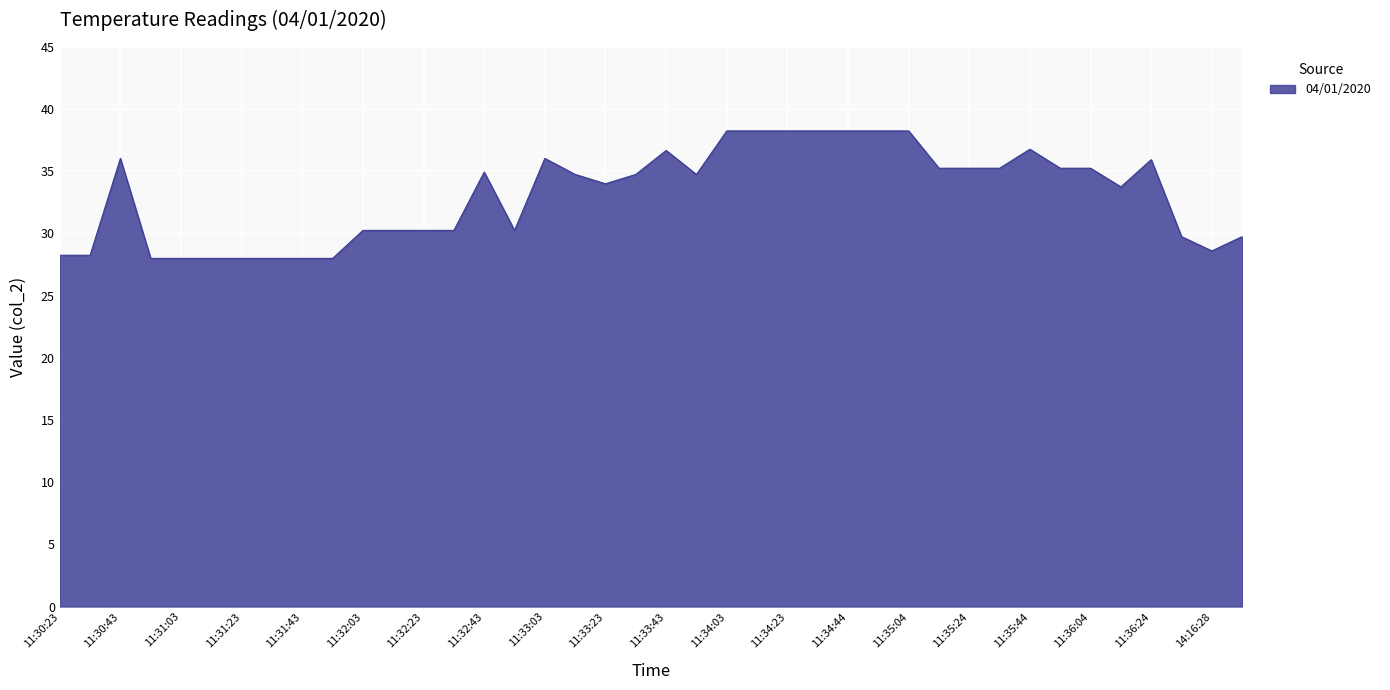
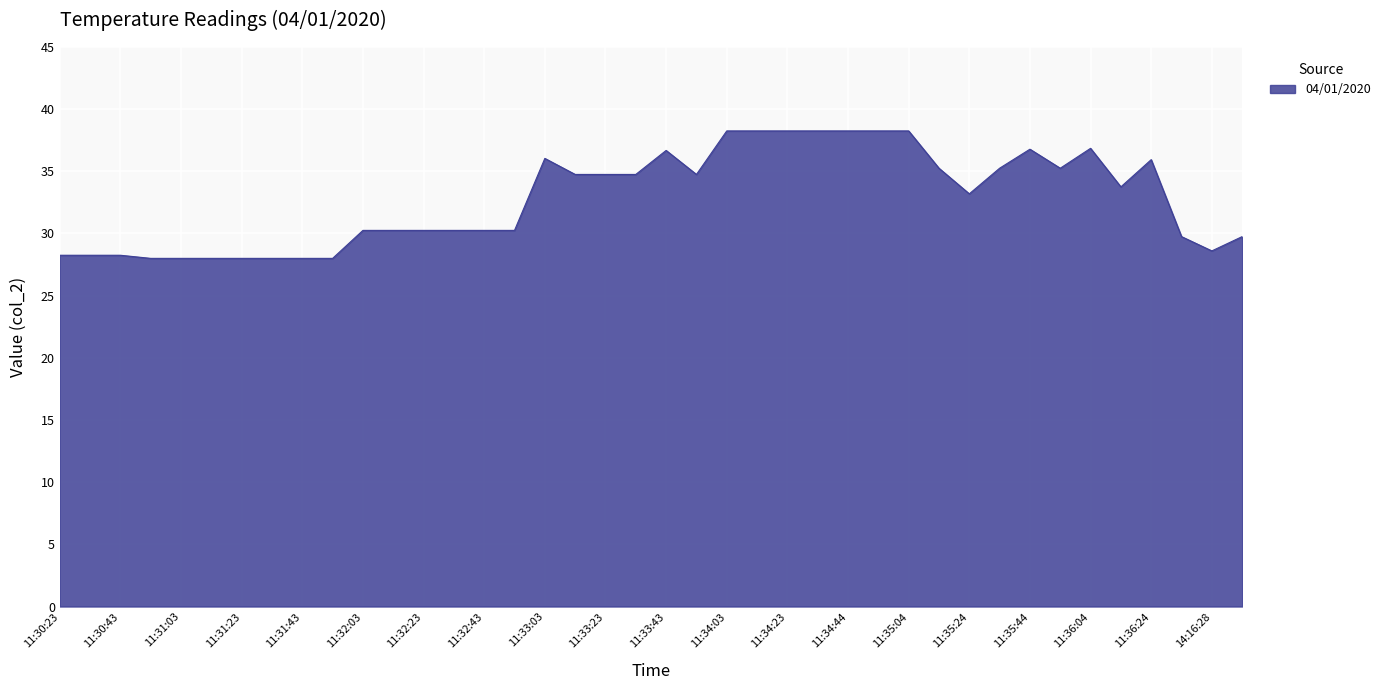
11:30:43: 36.0 -> 28.3
11:32:43: 34.9 -> 30.3
11:33:23: 34.0 -> 34.8
11:35:24: 35.3 -> 33.2
11:36:04: 35.3 -> 36.9
